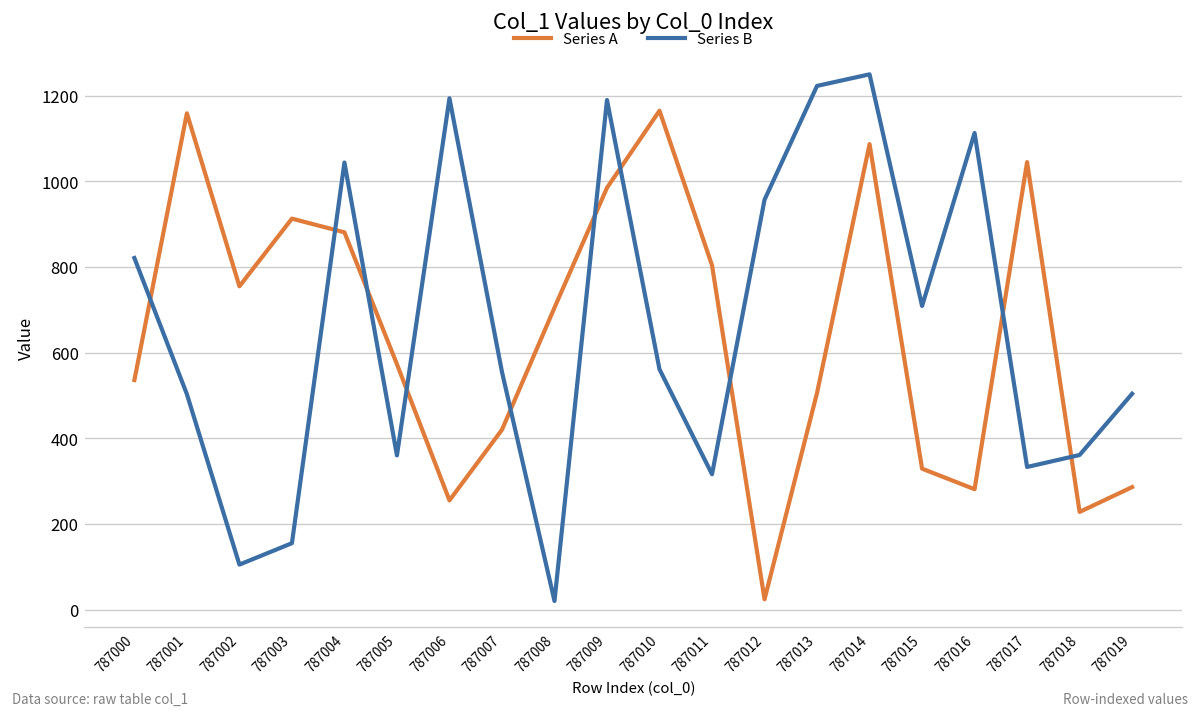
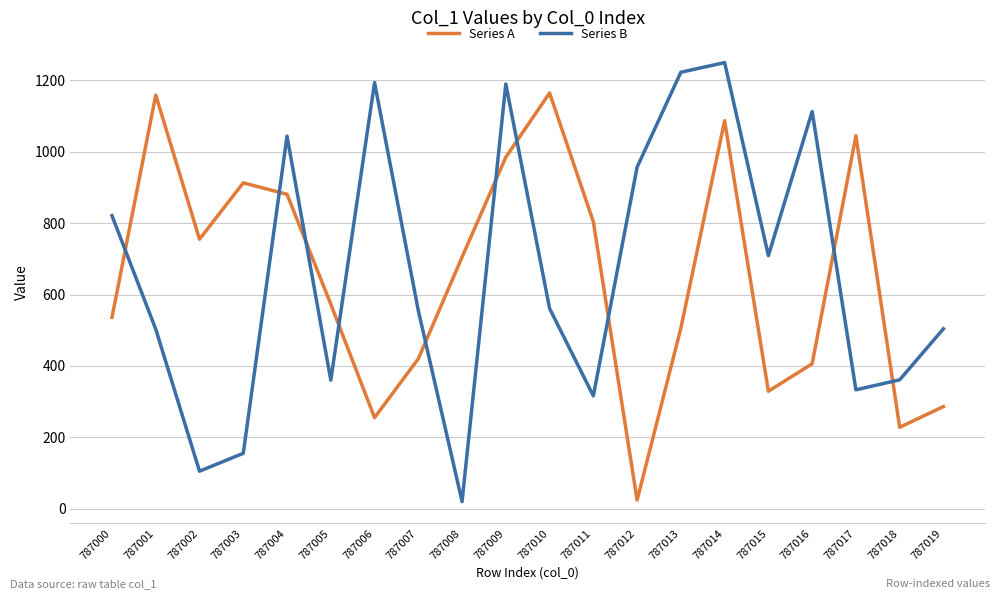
Series A, 787016: 280 -> 410
